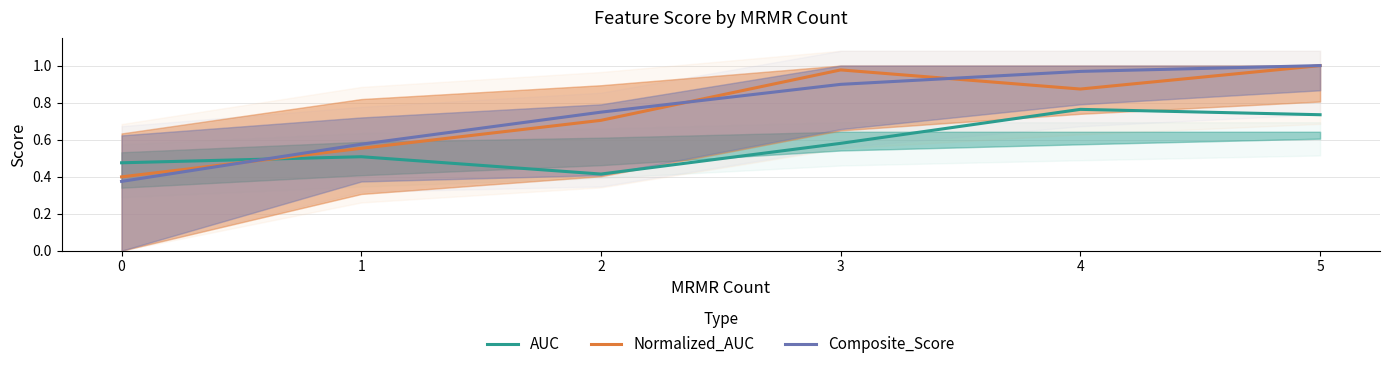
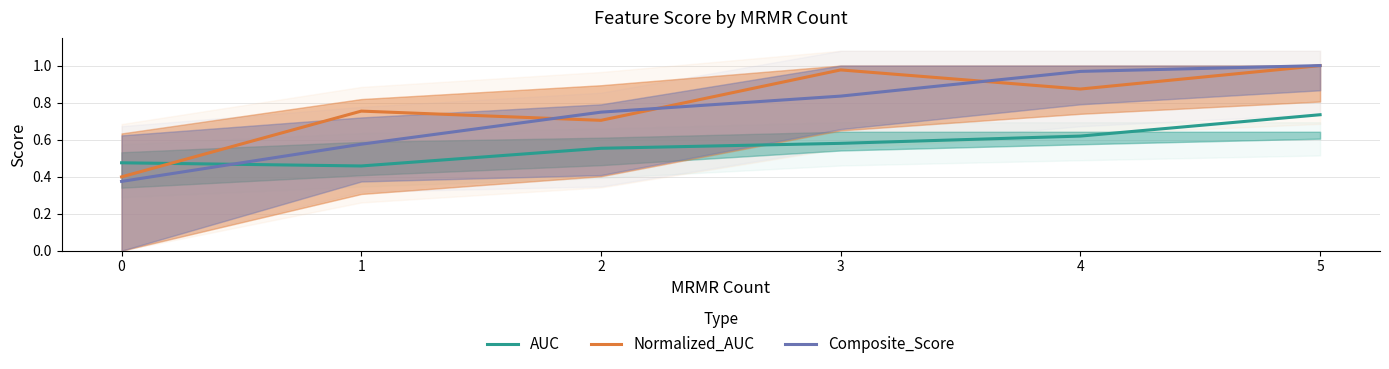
AUC, 1: 0.51 -> 0.46
Normalized_AUC, 1: 0.55 -> 0.75
AUC, 2: 0.41 -> 0.55
Composite_Score, 3: 0.90 -> 0.84
AUC, 4: 0.76 -> 0.62
